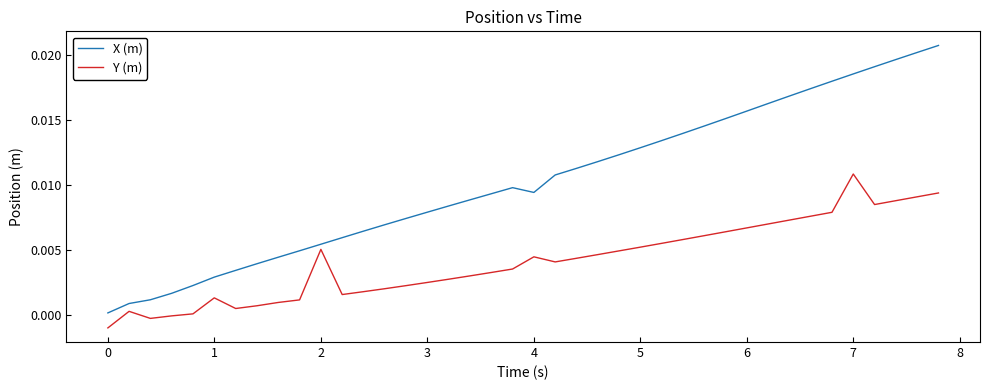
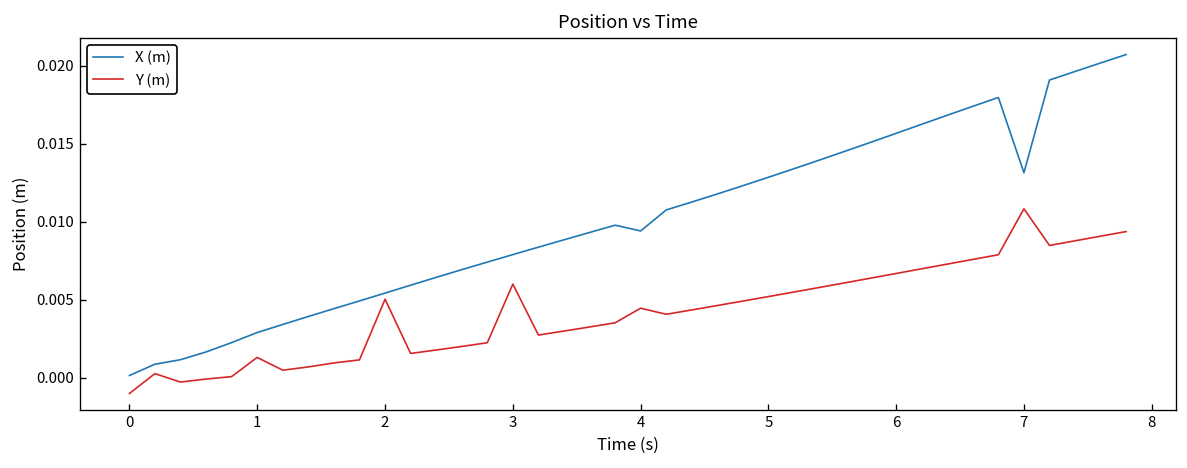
Y (m), 3: 0.0025 -> 0.0060
X (m), 7: 0.0185 -> 0.0131
